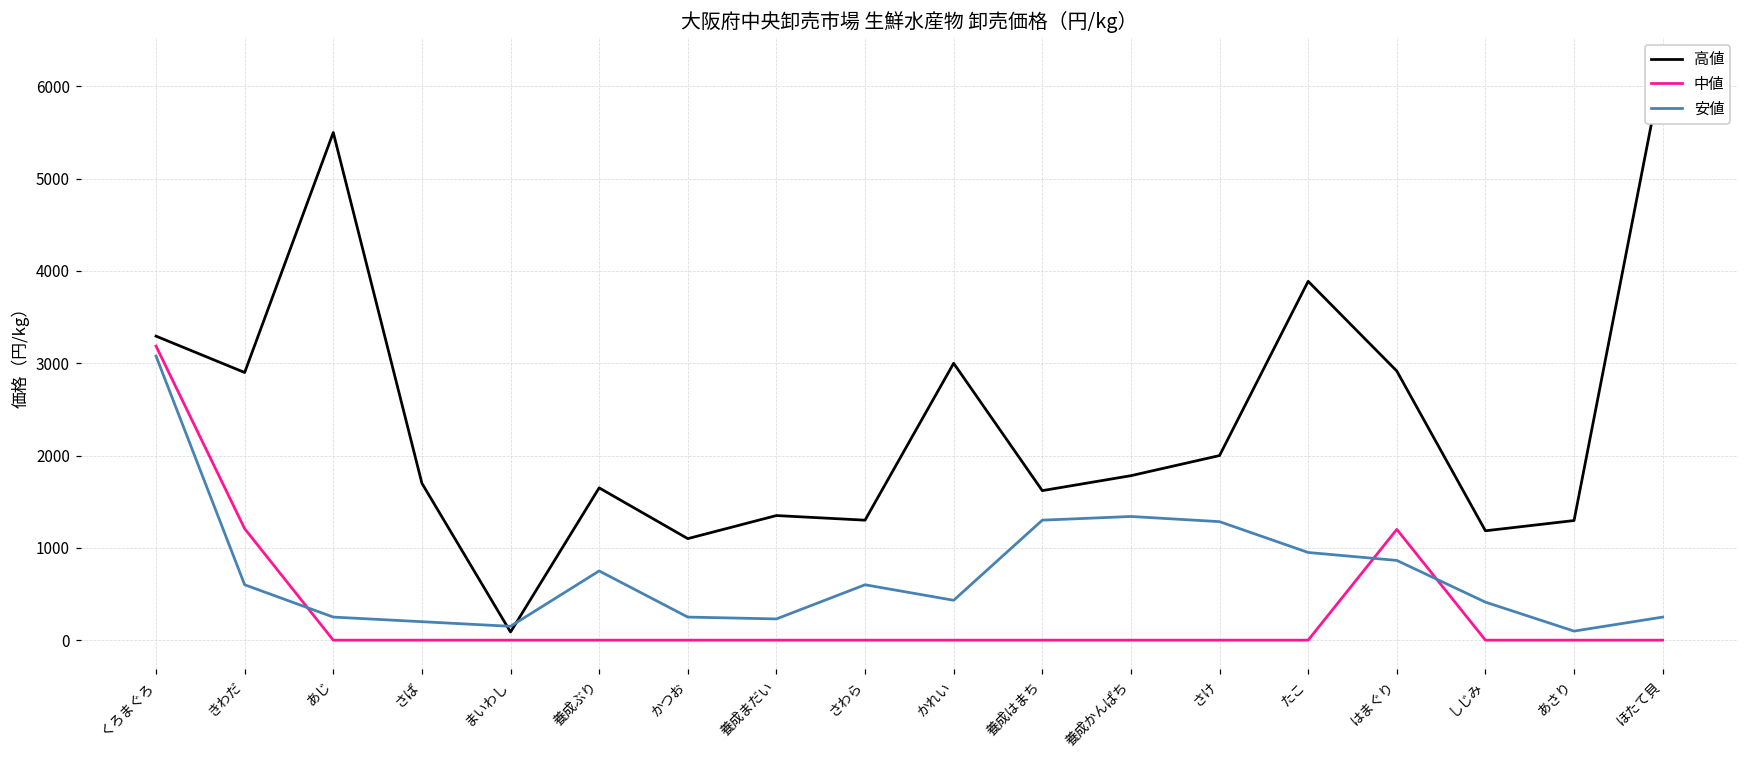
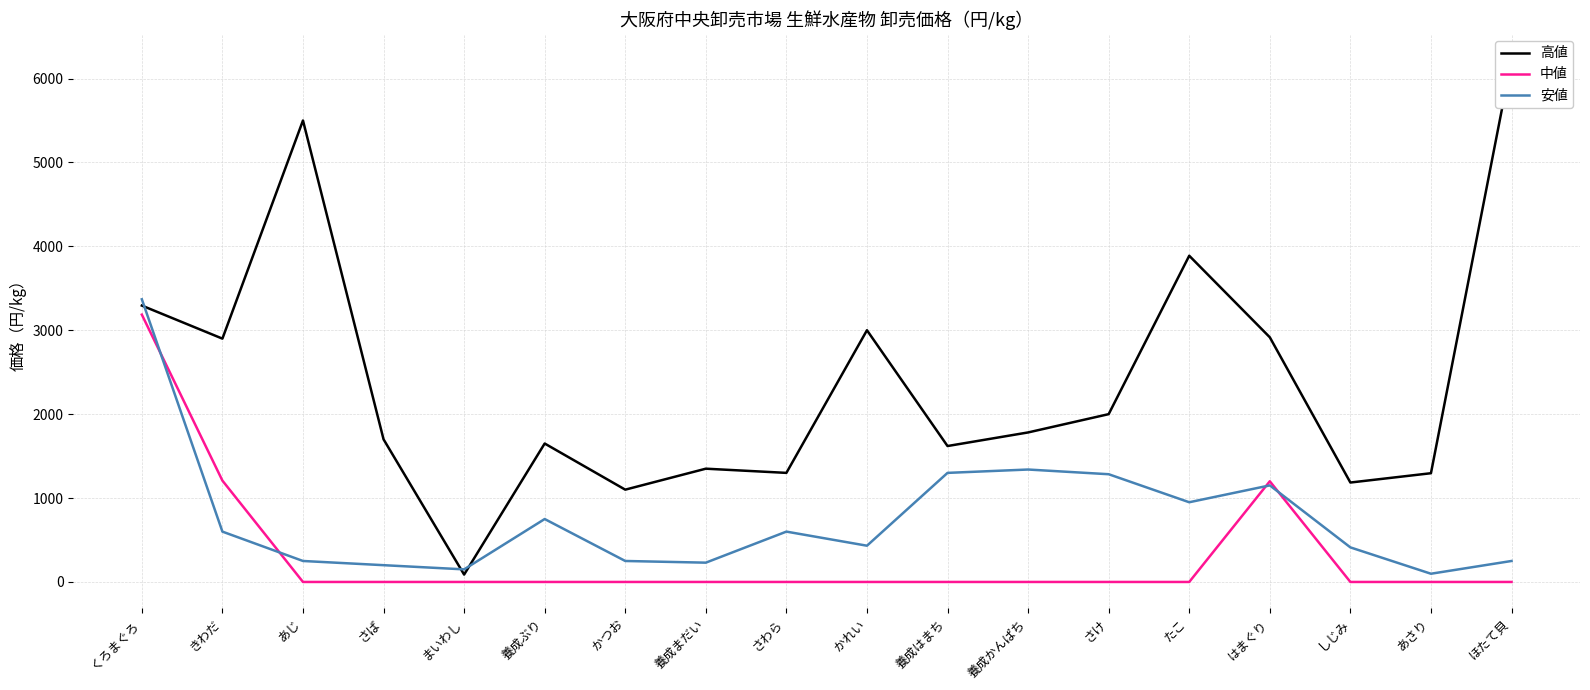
安値, くろまぐろ: 3100 -> 3400
安値, はまぐり: 900 -> 1200
